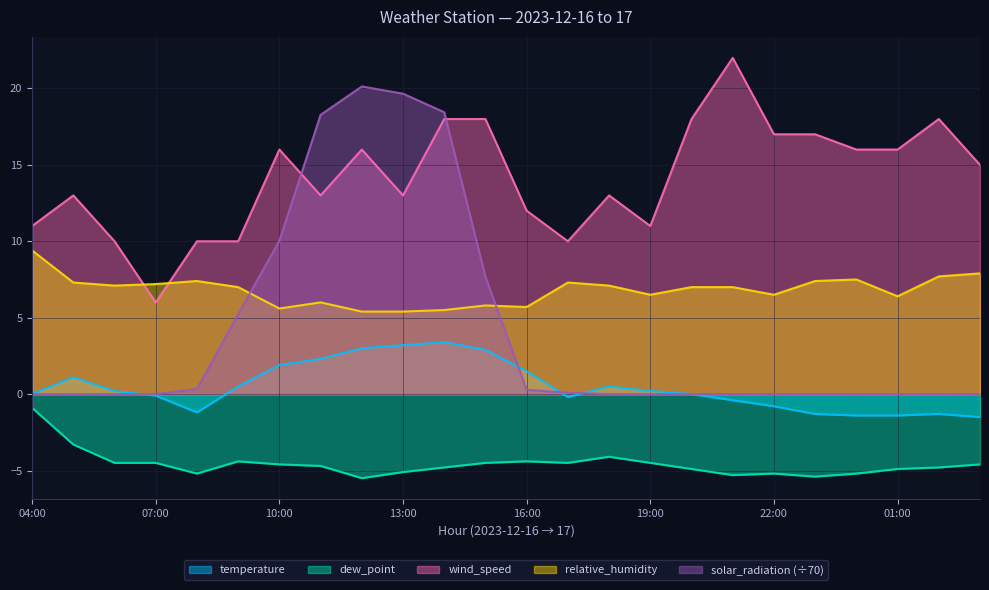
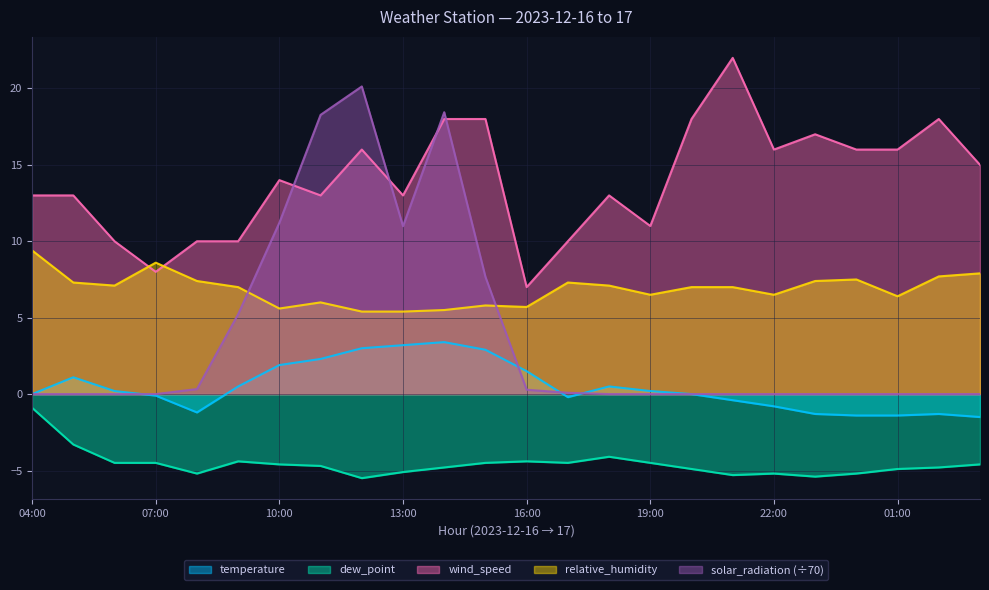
wind_speed, 04:00: 11 -> 13
wind_speed, 07:00: 6 -> 8
relative_humidity, 07:00: 7.2 -> 8.6
wind_speed, 10:00: 16 -> 14
solar_radiation (÷70), 10:00: 10.0 -> 11.2
solar_radiation (÷70), 13:00: 19.7 -> 11.0
wind_speed, 16:00: 12 -> 7
wind_speed, 22:00: 17 -> 16
